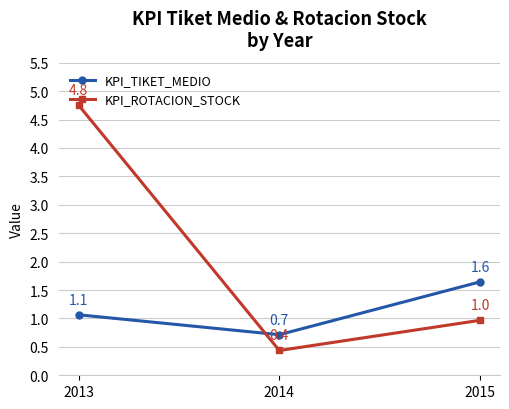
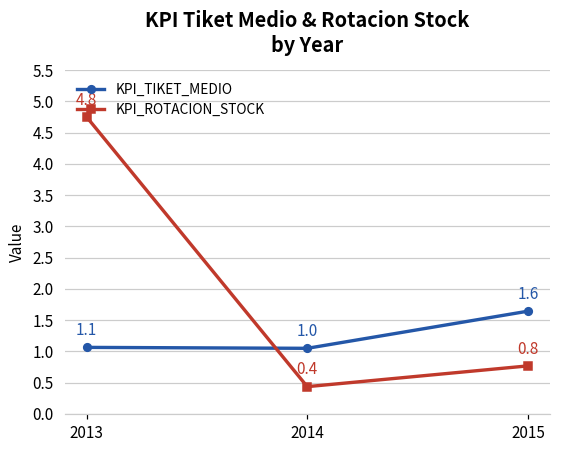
KPI_TIKET_MEDIO, 2014: 0.7 -> 1.0
KPI_ROTACION_STOCK, 2015: 1.0 -> 0.8
